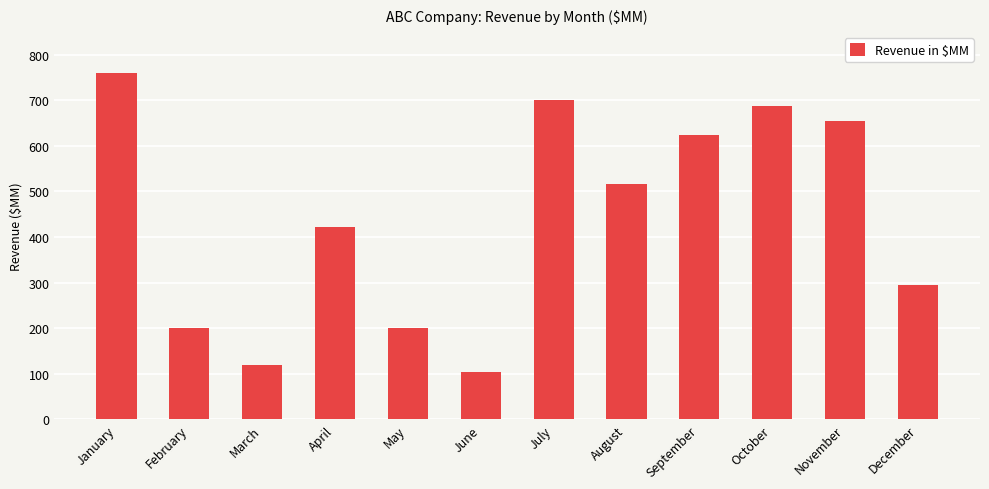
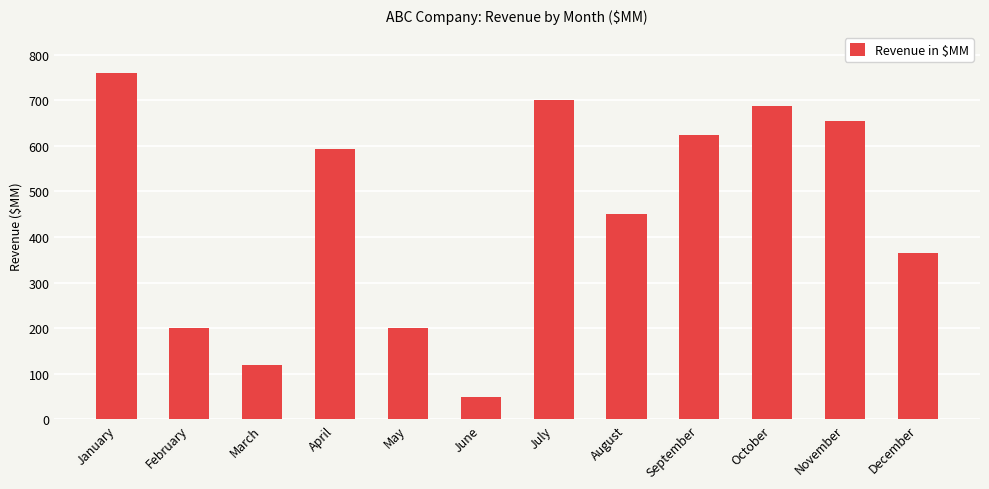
April: 420 -> 590
June: 100 -> 50
August: 520 -> 450
December: 300 -> 370
